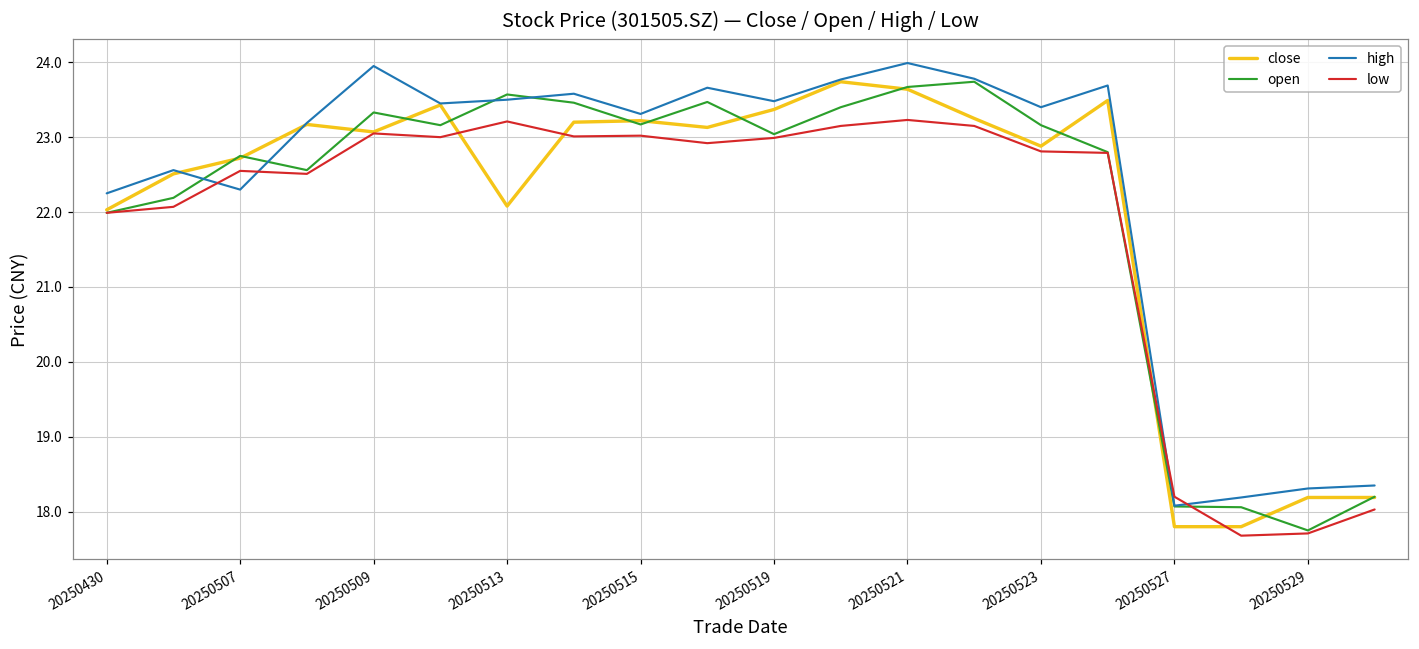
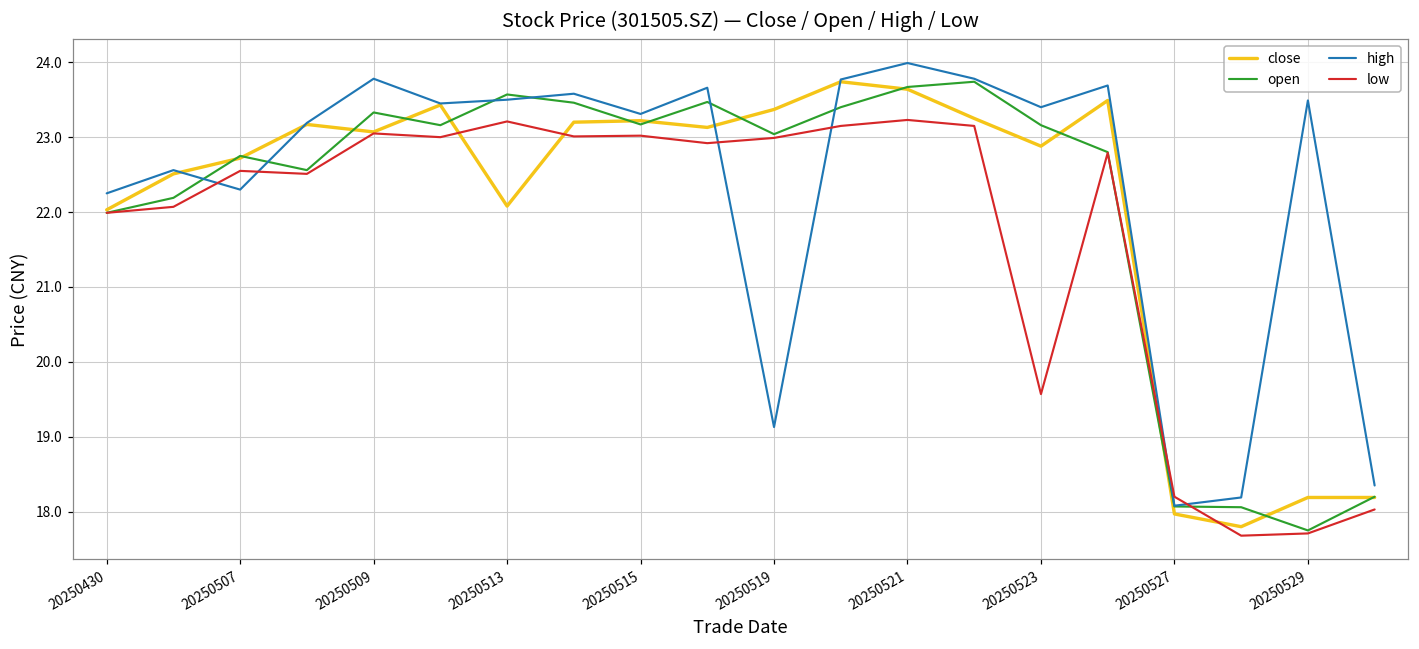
high, 20250509: 24.0 -> 23.8
high, 20250519: 23.5 -> 19.1
low, 20250523: 22.8 -> 19.6
close, 20250527: 17.8 -> 18.0
high, 20250529: 18.3 -> 23.5
